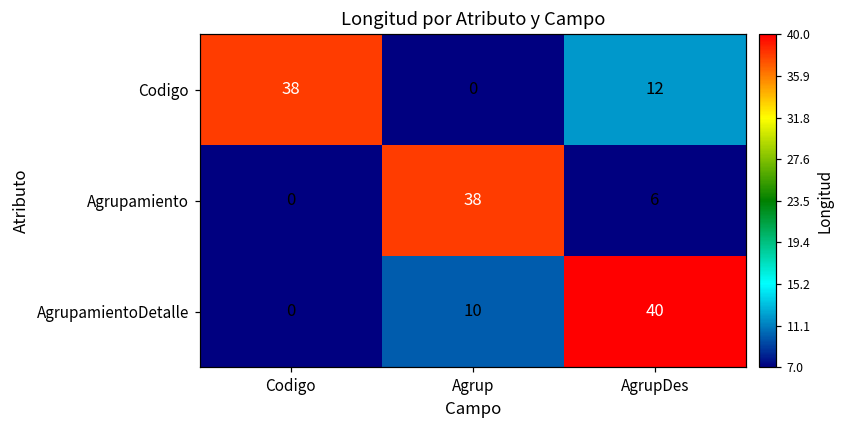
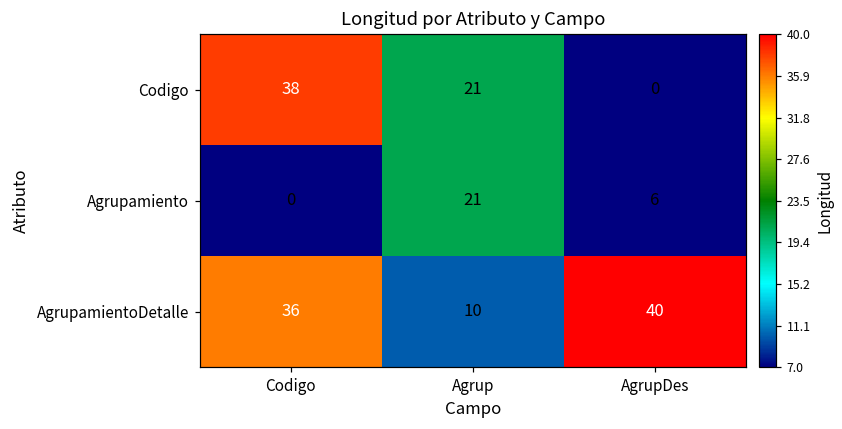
Codigo, Agrup: 0 -> 21
Codigo, AgrupDes: 12 -> 0
Agrupamiento, Agrup: 38 -> 21
AgrupamientoDetalle, Codigo: 0 -> 36
